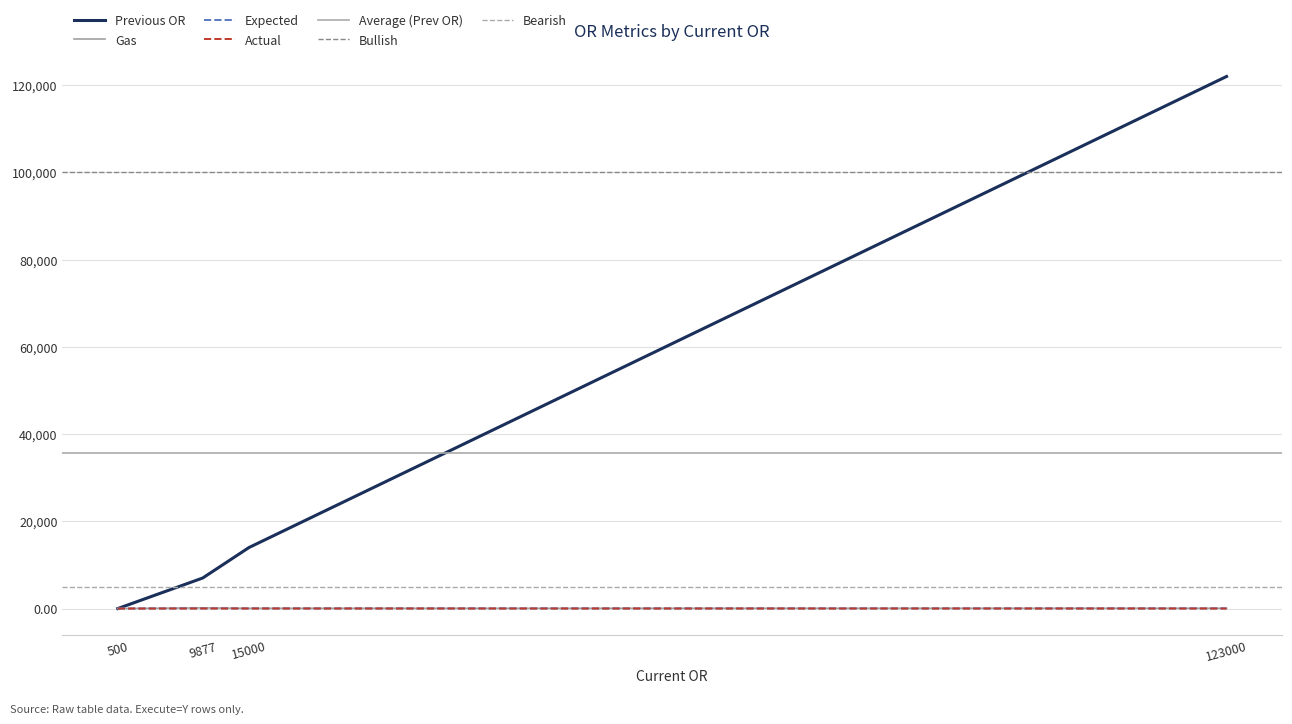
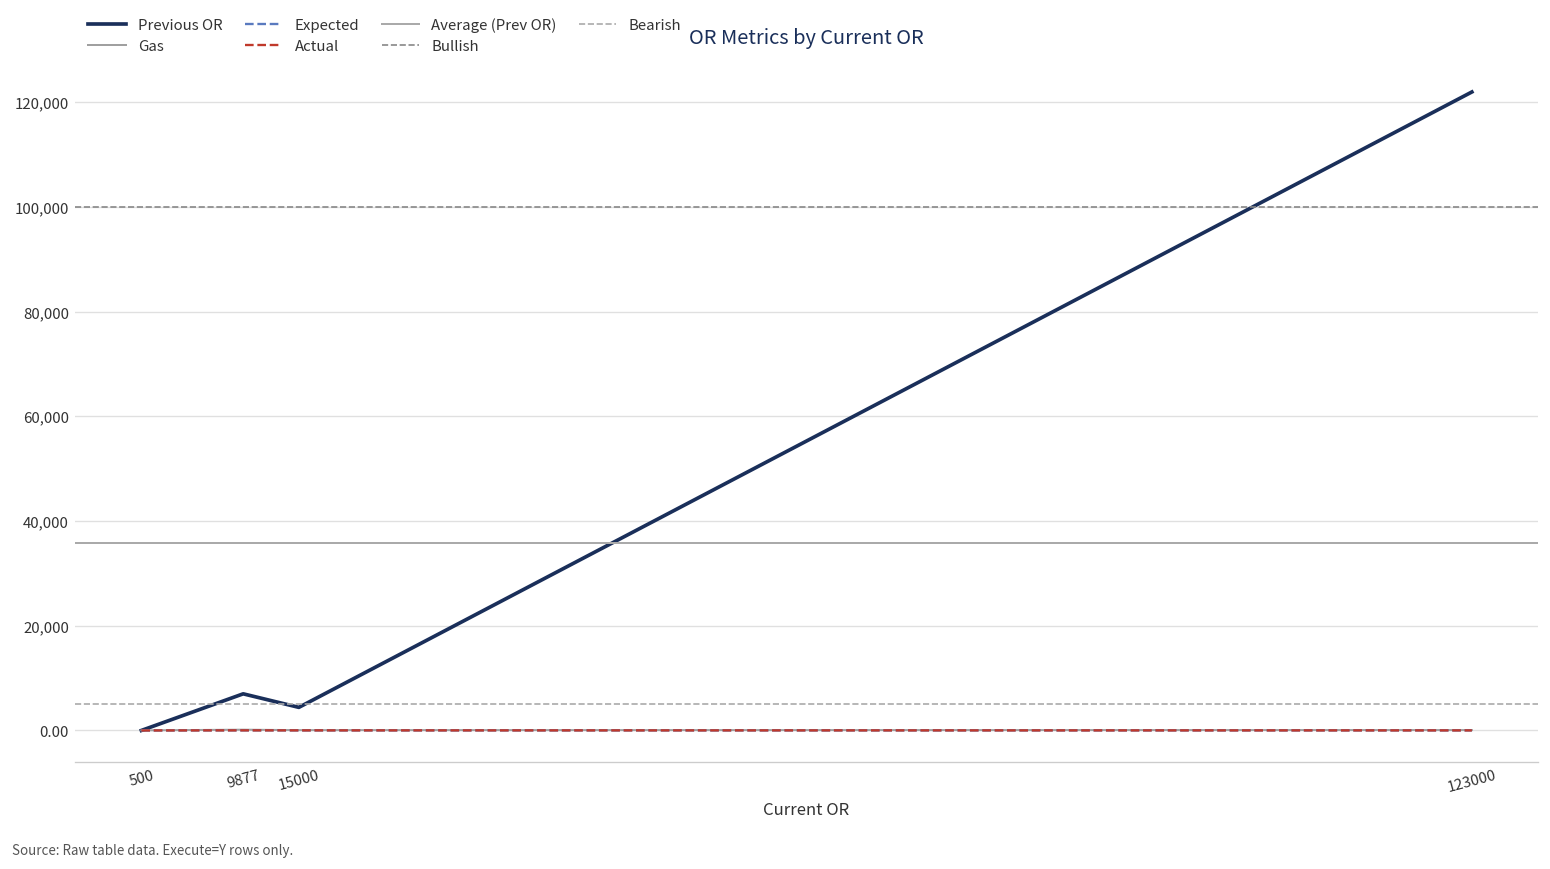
Previous OR, 15000: 14,000 -> 4,000
